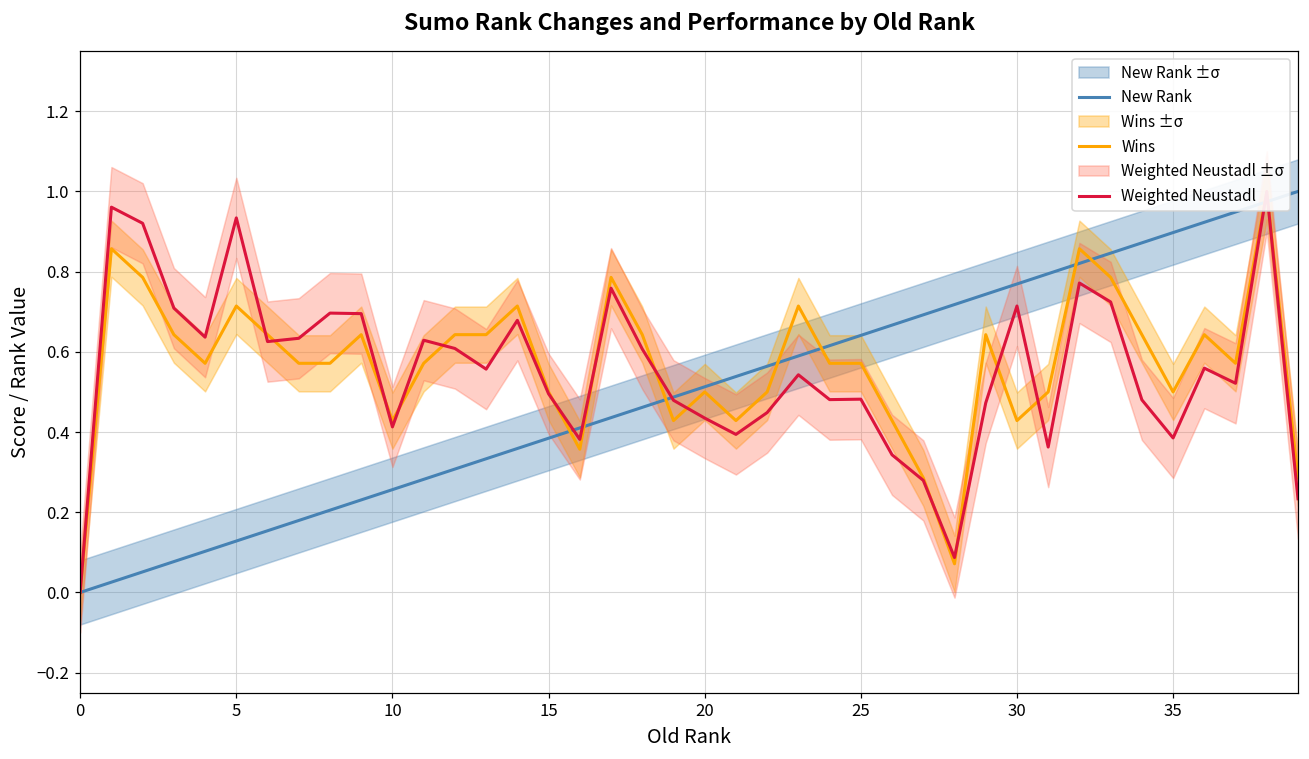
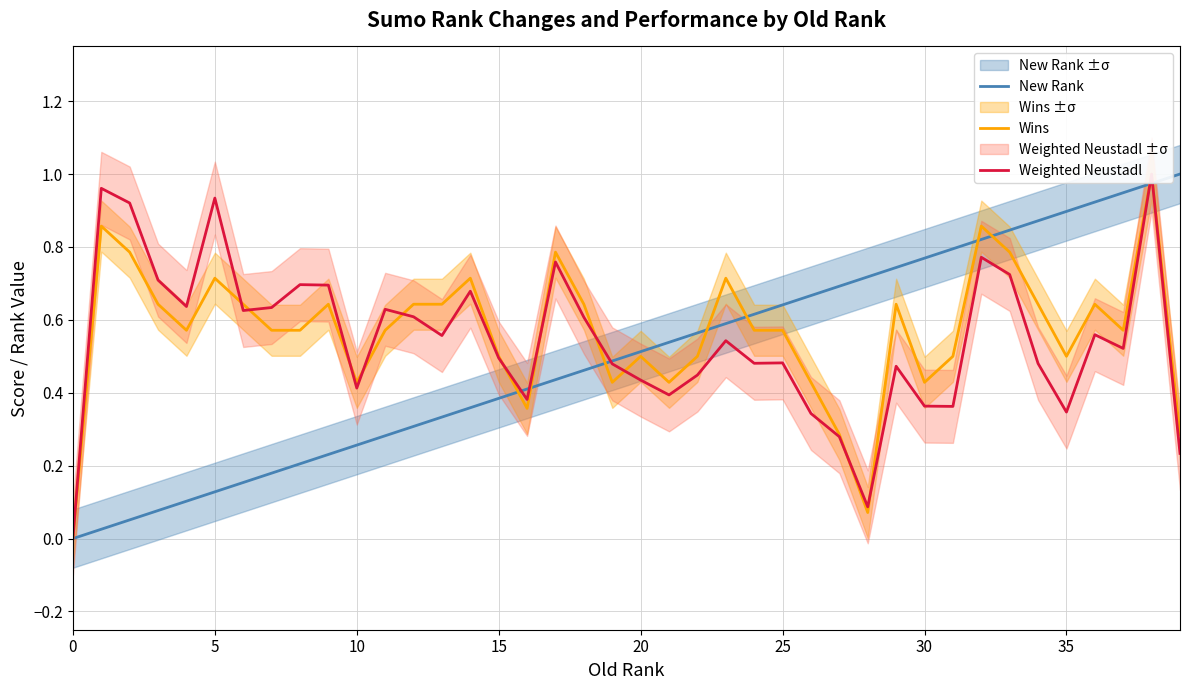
Weighted Neustadl, 30: 0.71 -> 0.36
Weighted Neustadl, 35: 0.39 -> 0.35
